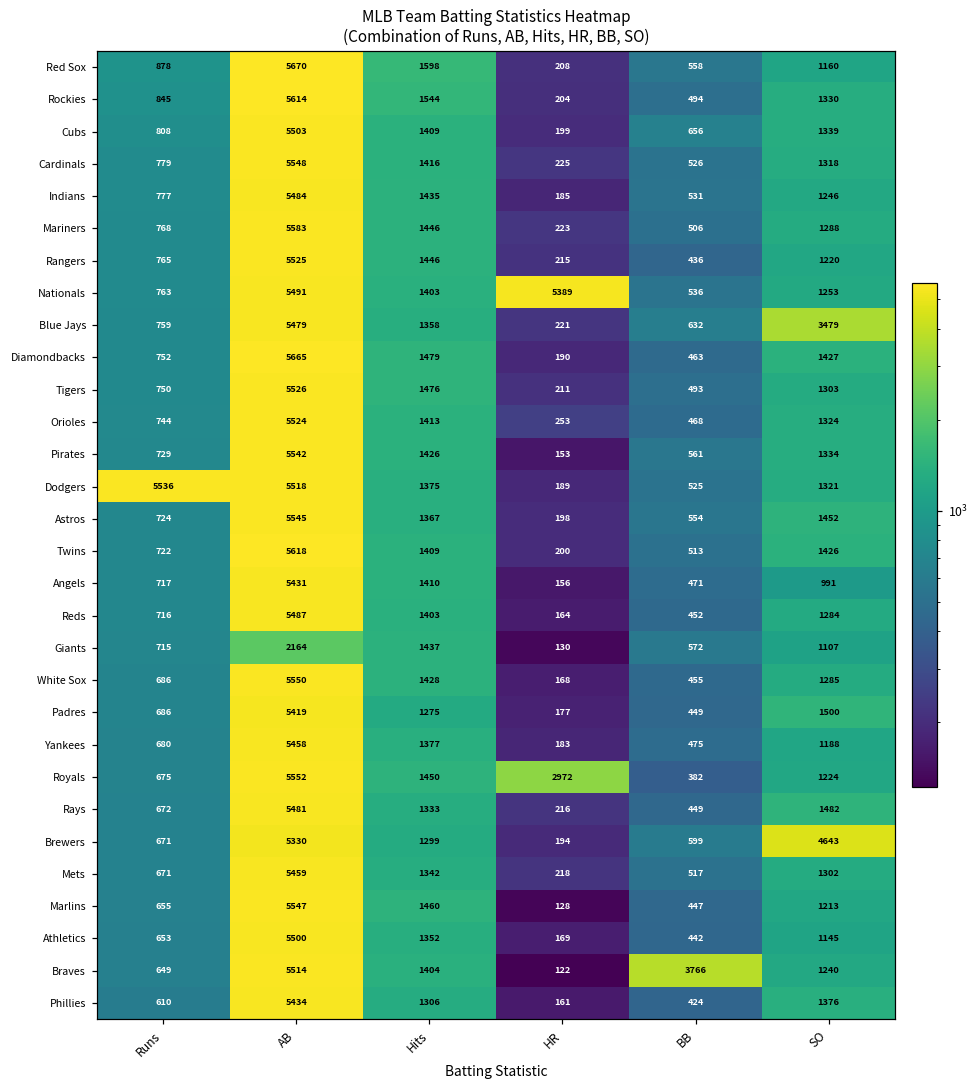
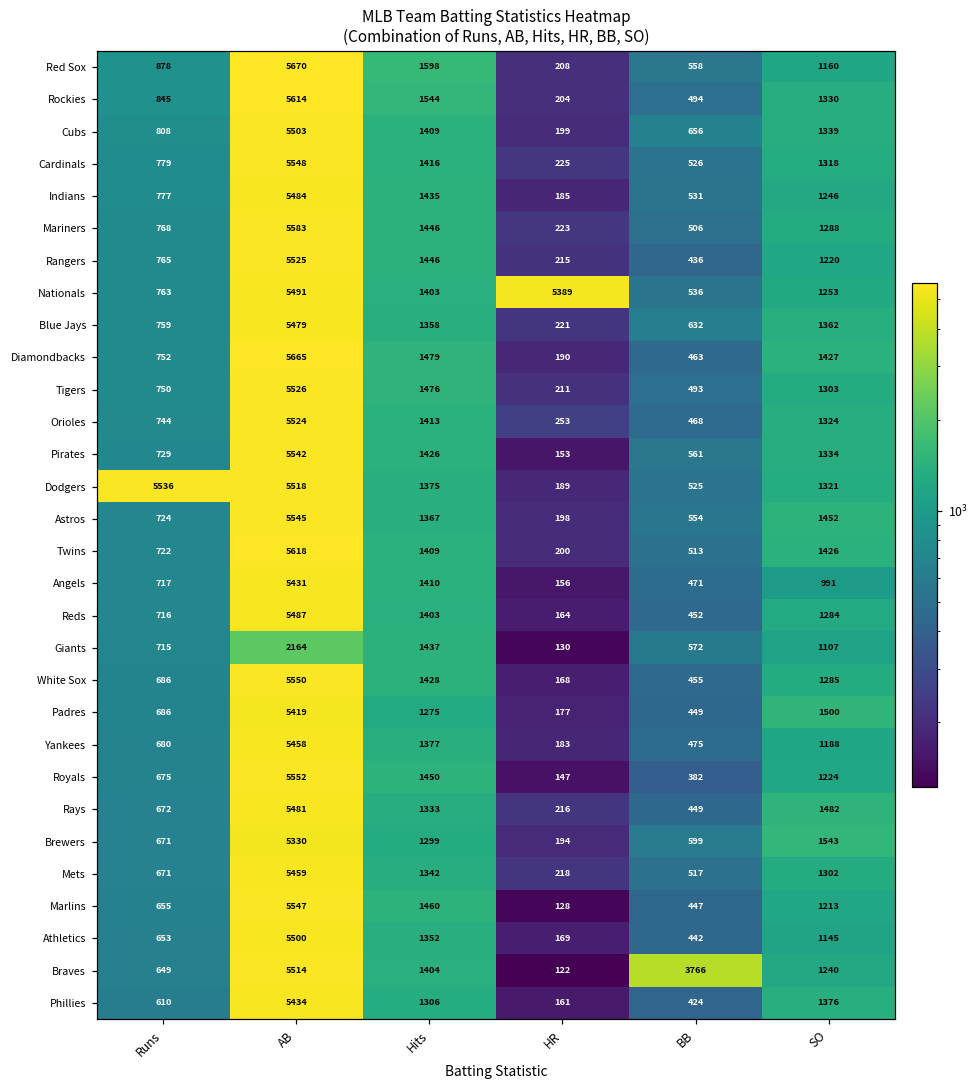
Blue Jays, SO: 3479 -> 1362
Royals, HR: 2972 -> 147
Brewers, SO: 4643 -> 1543
